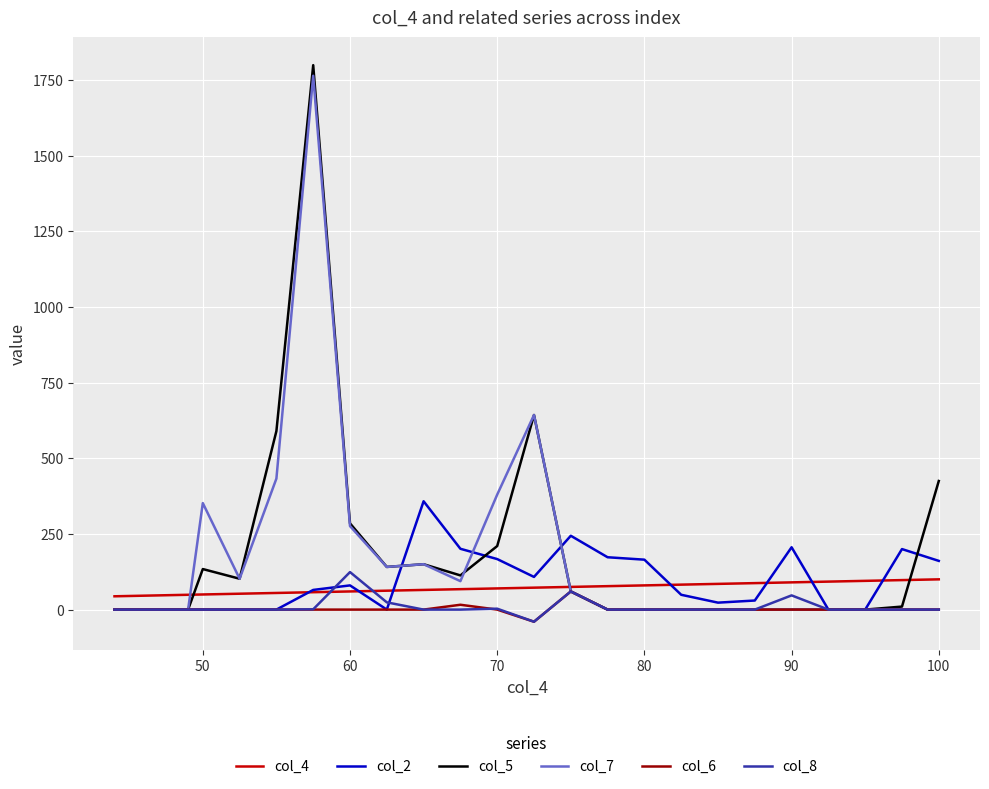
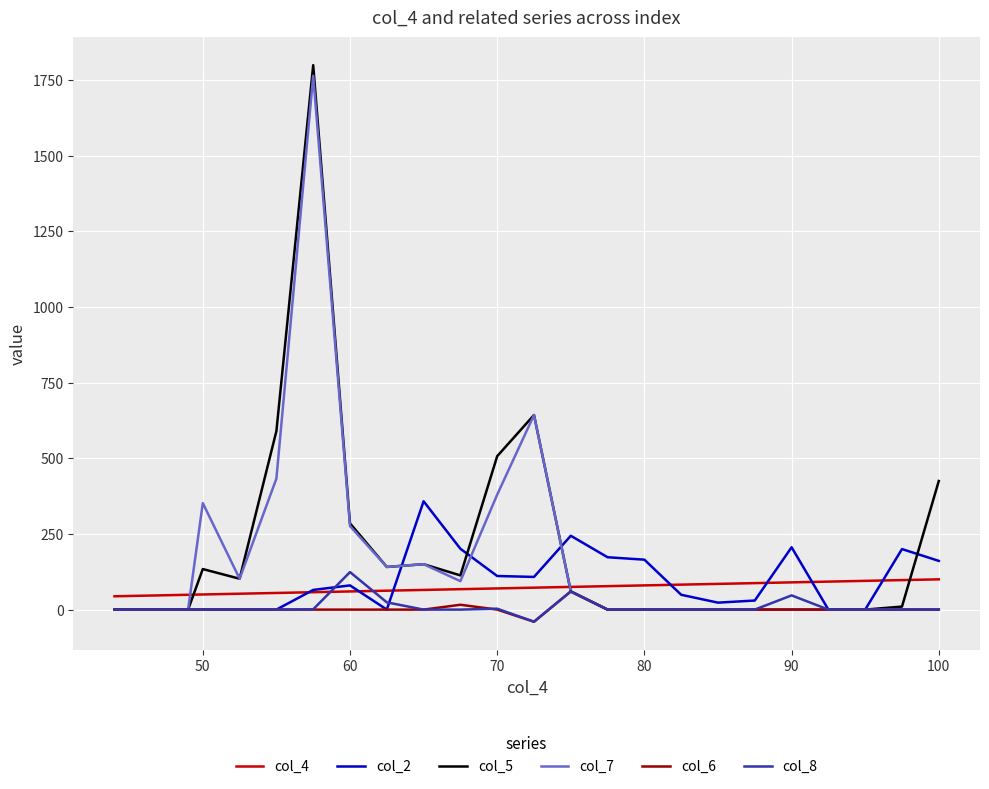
col_2, 70: 170 -> 110
col_5, 70: 210 -> 510
